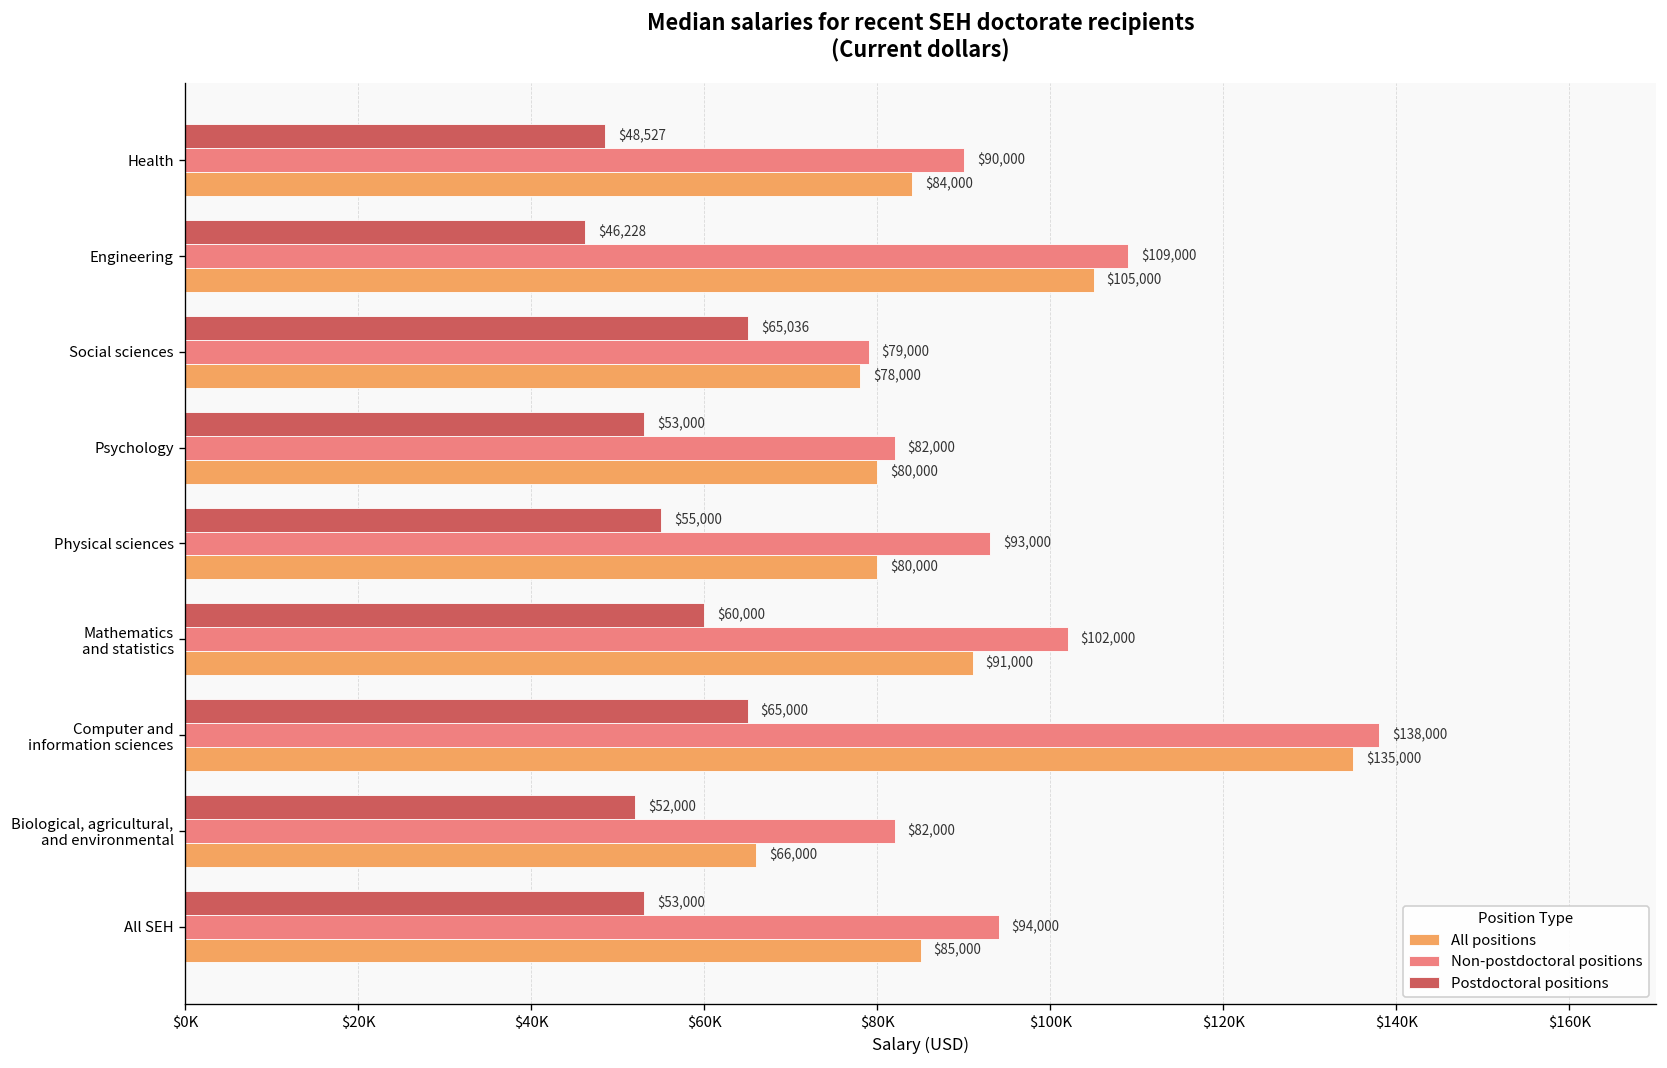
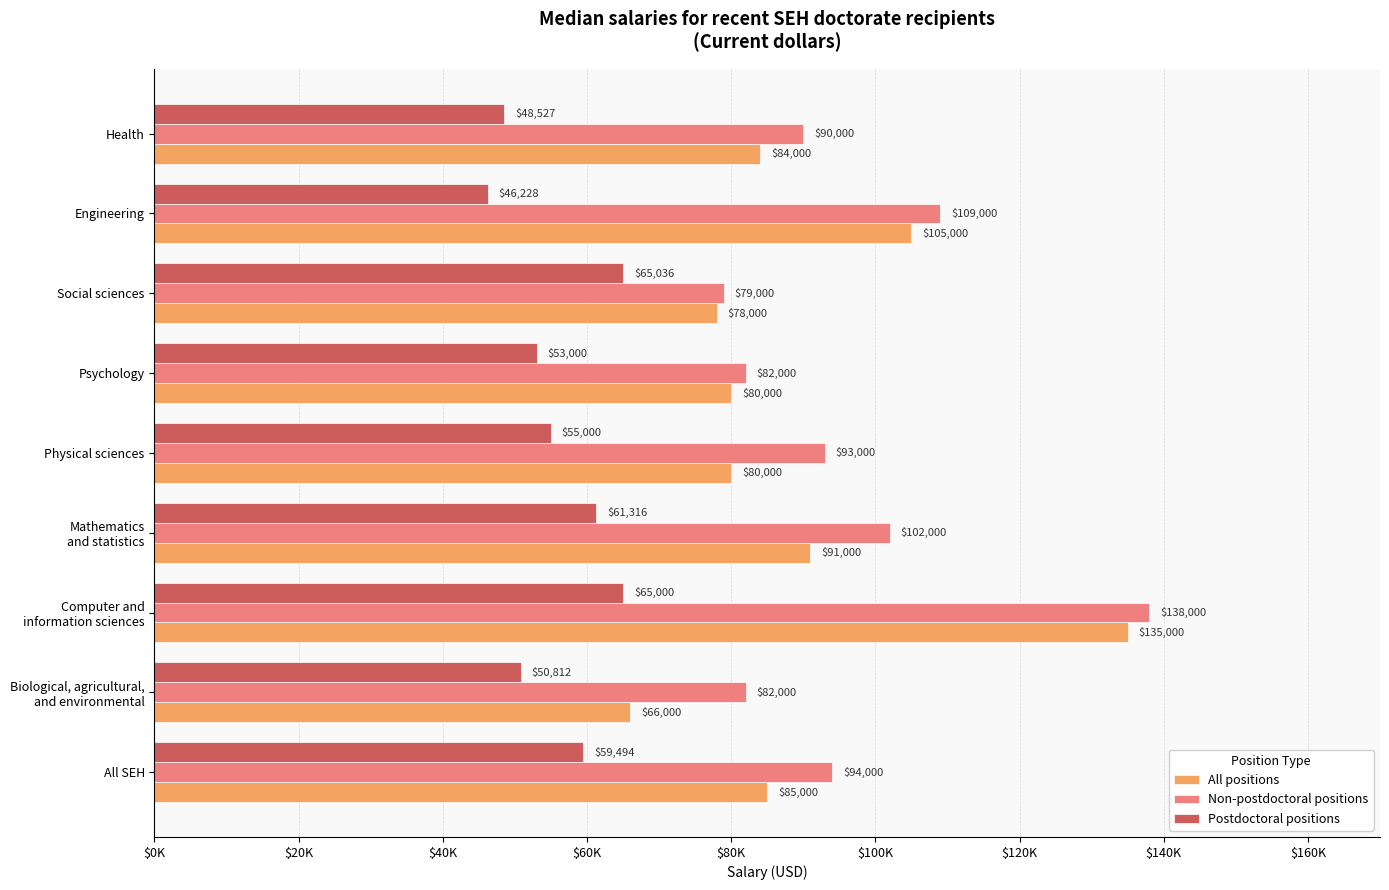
Postdoctoral positions, Mathematics and statistics: $60,000 -> $61,316
Postdoctoral positions, Biological, agricultural, and environmental: $52,000 -> $50,812
Postdoctoral positions, All SEH: $53,000 -> $59,494
